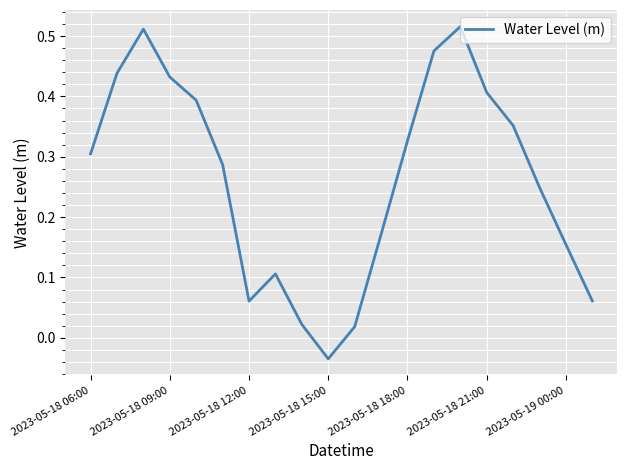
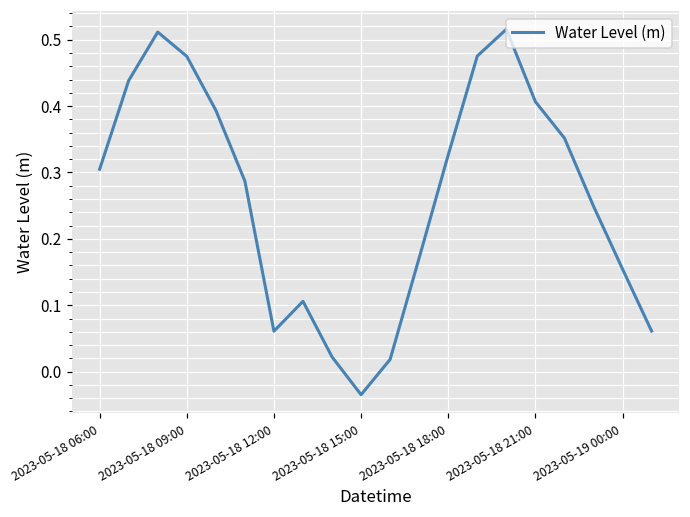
2023-05-18 09:00: 0.43 -> 0.47
